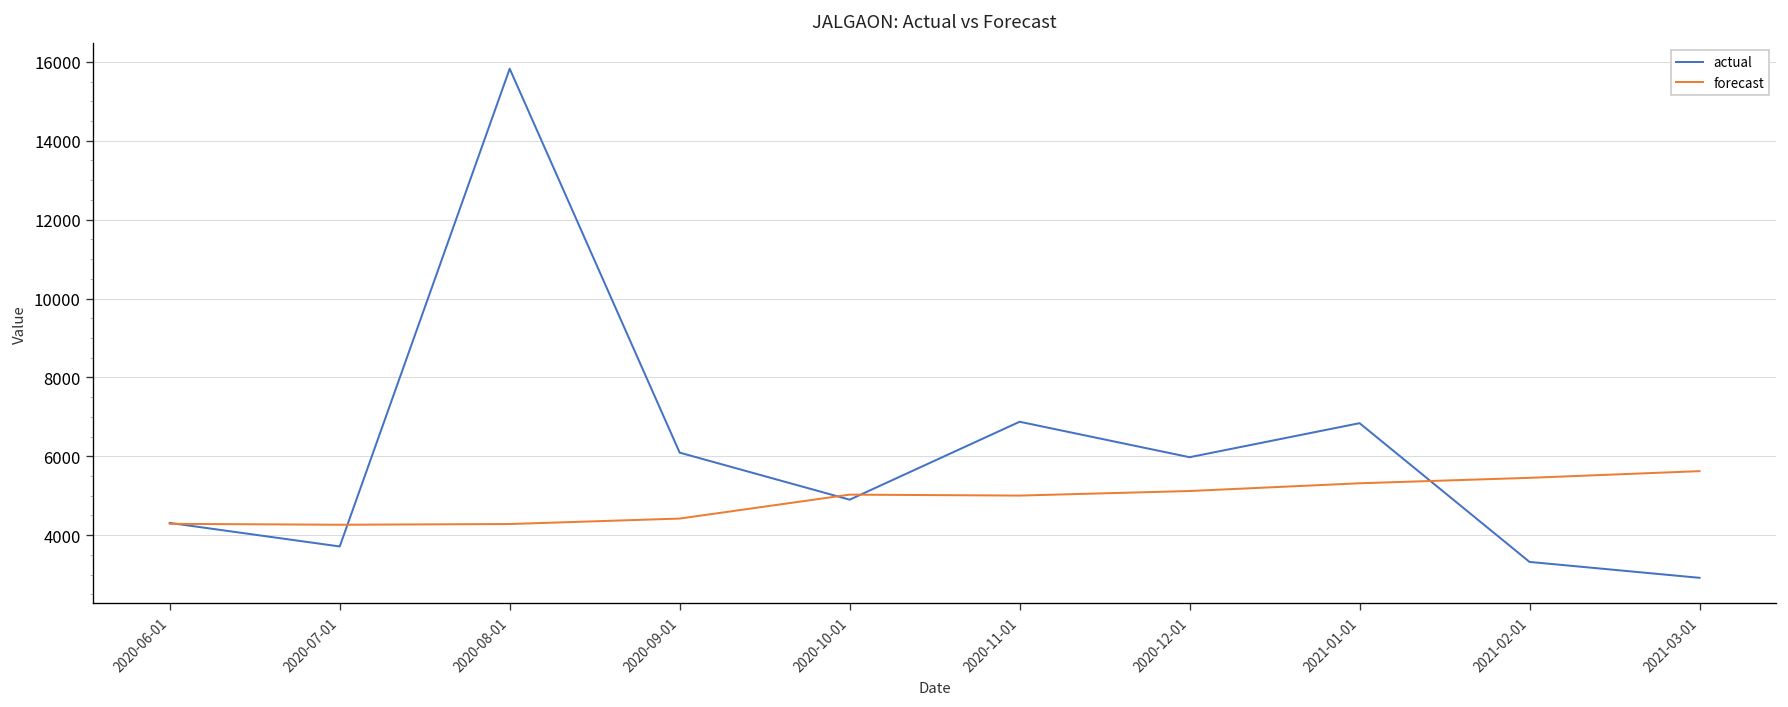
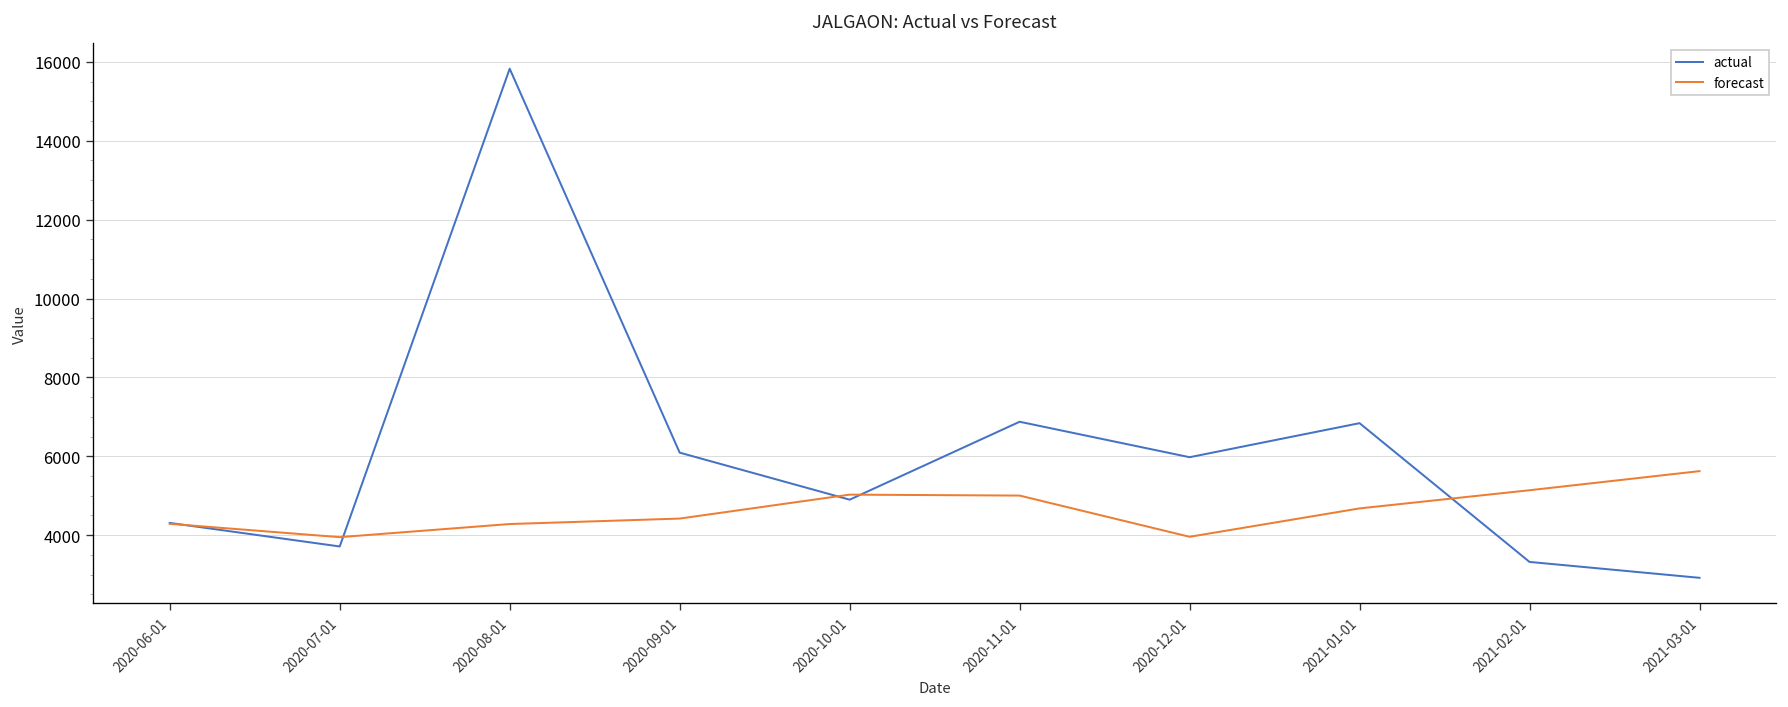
forecast, 2020-07-01: 4300 -> 4000
forecast, 2020-12-01: 5100 -> 4000
forecast, 2021-01-01: 5300 -> 4700
forecast, 2021-02-01: 5500 -> 5100
